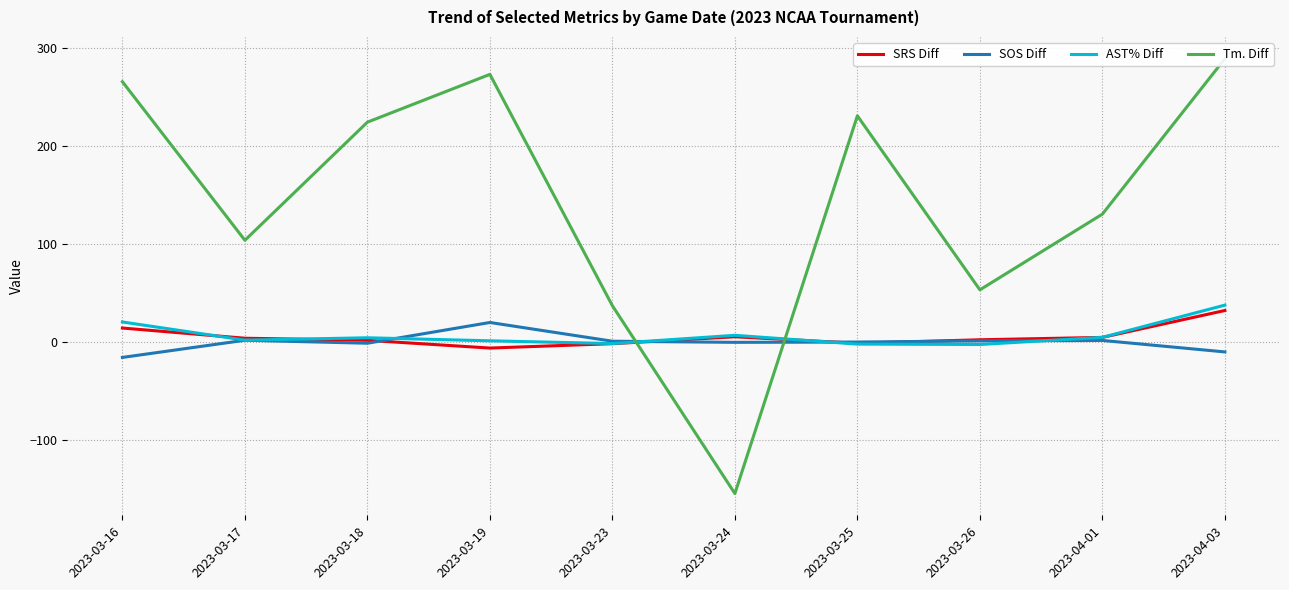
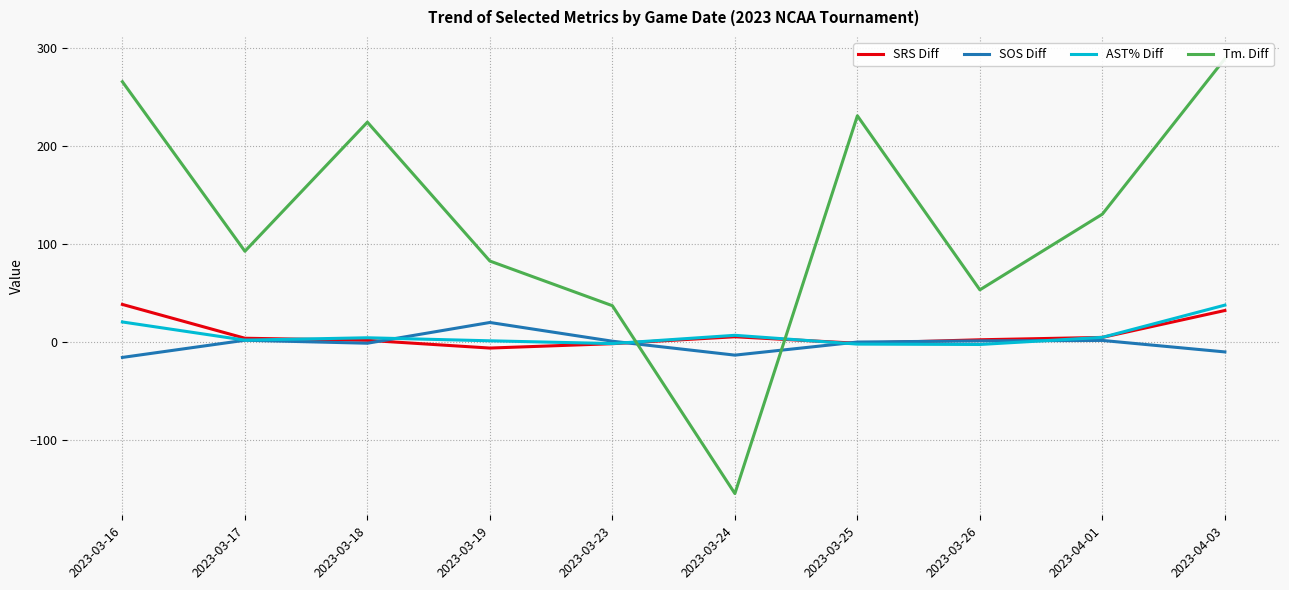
SRS Diff, 2023-03-16: 10 -> 40
Tm. Diff, 2023-03-17: 100 -> 90
Tm. Diff, 2023-03-19: 270 -> 80
SOS Diff, 2023-03-24: 0 -> -10
